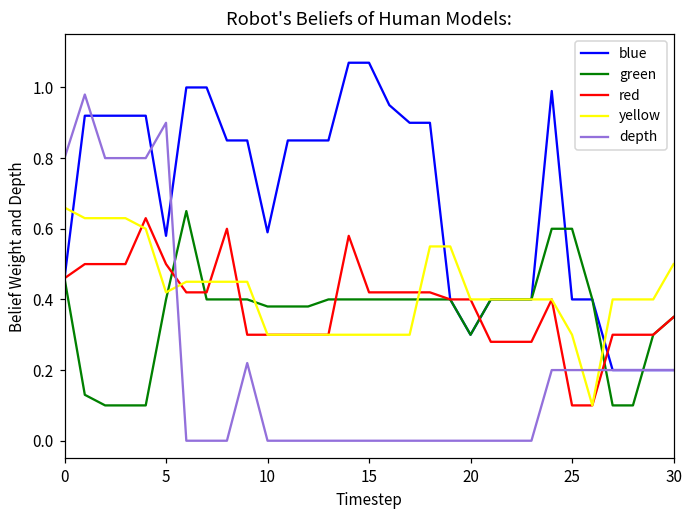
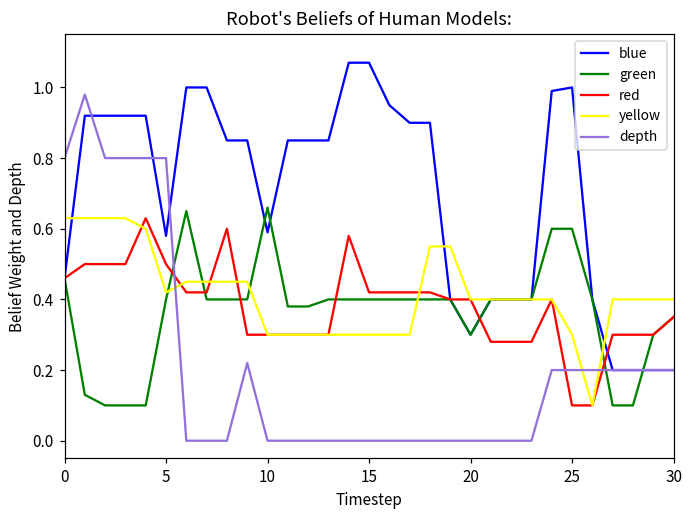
yellow, 0: 0.66 -> 0.63
depth, 5: 0.9 -> 0.8
green, 10: 0.38 -> 0.66
blue, 25: 0.4 -> 1.0
yellow, 30: 0.5 -> 0.4
